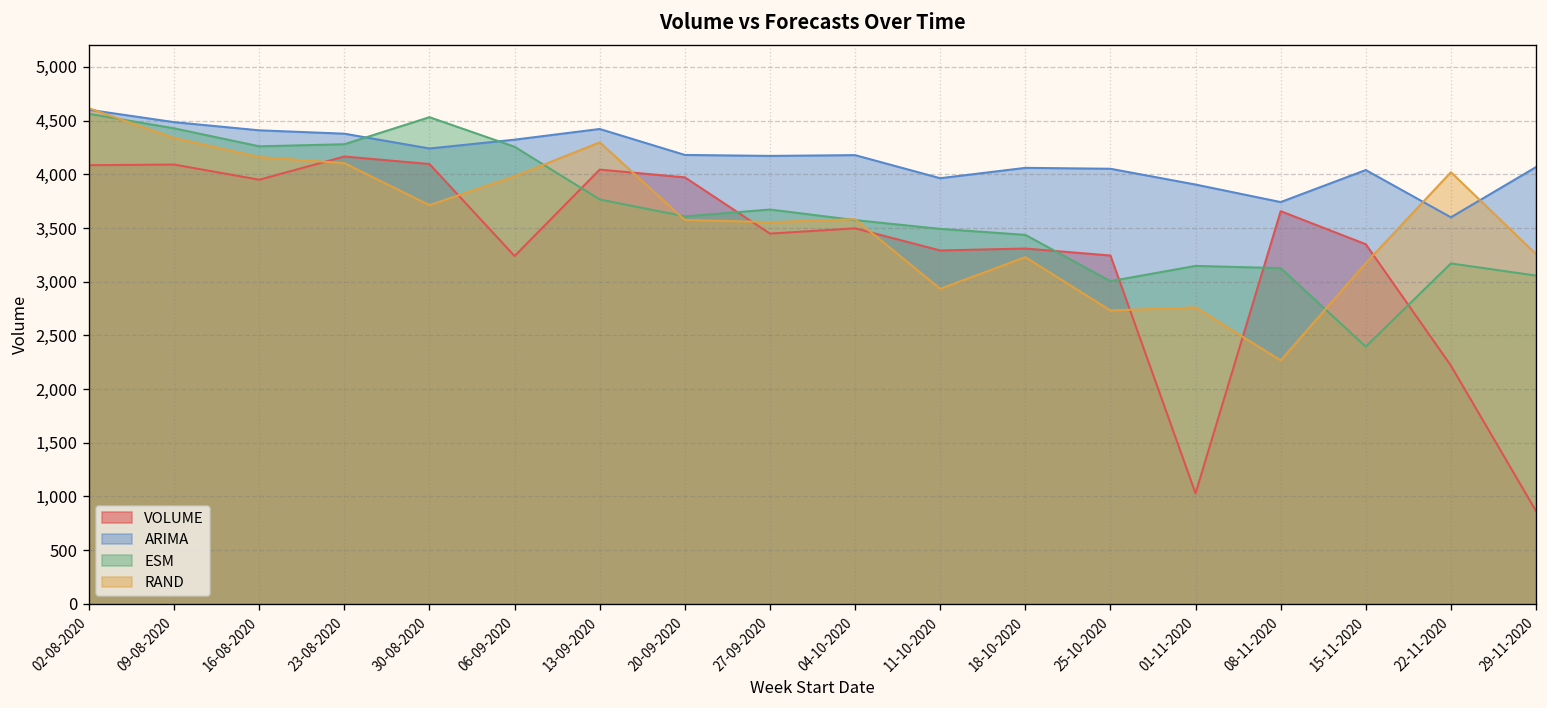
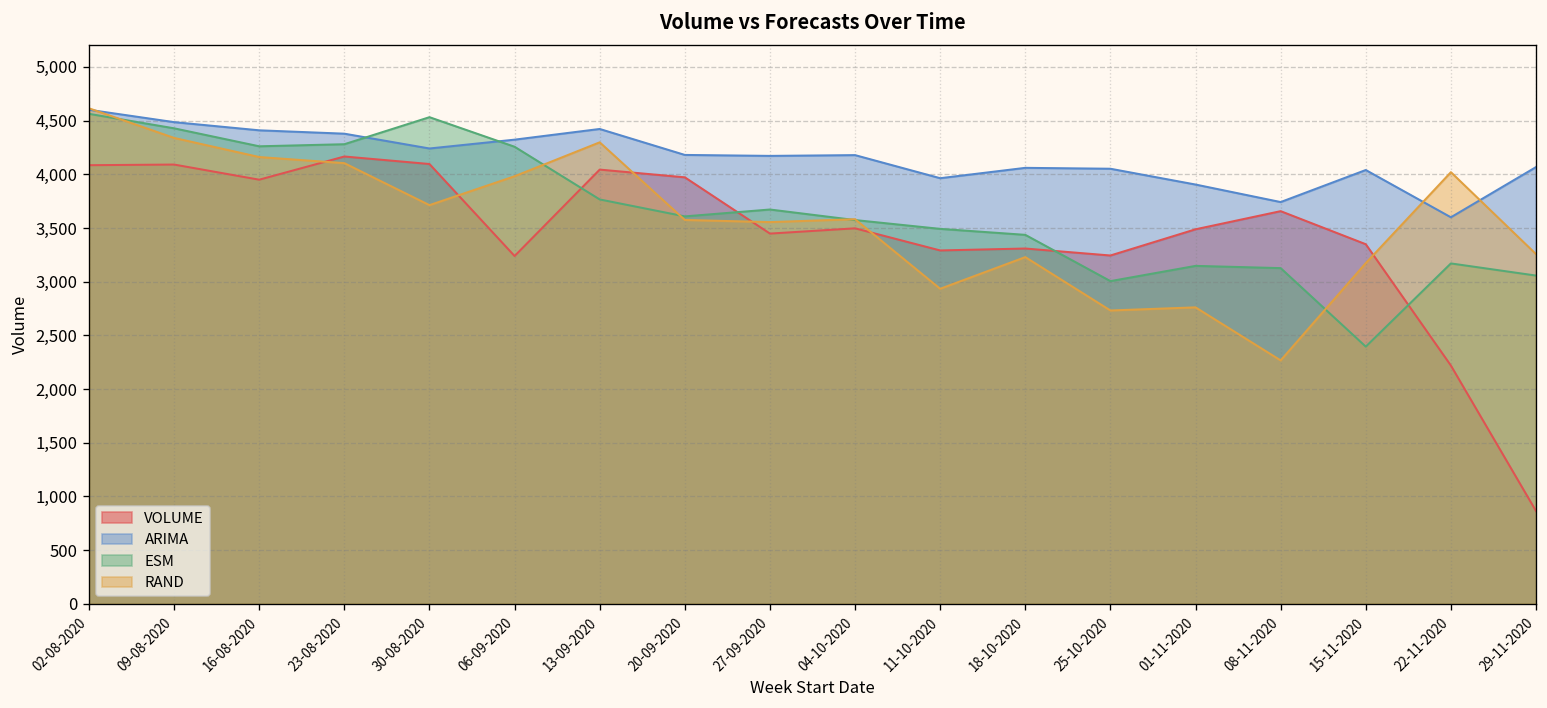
VOLUME, 01-11-2020: 1,000 -> 3,500
